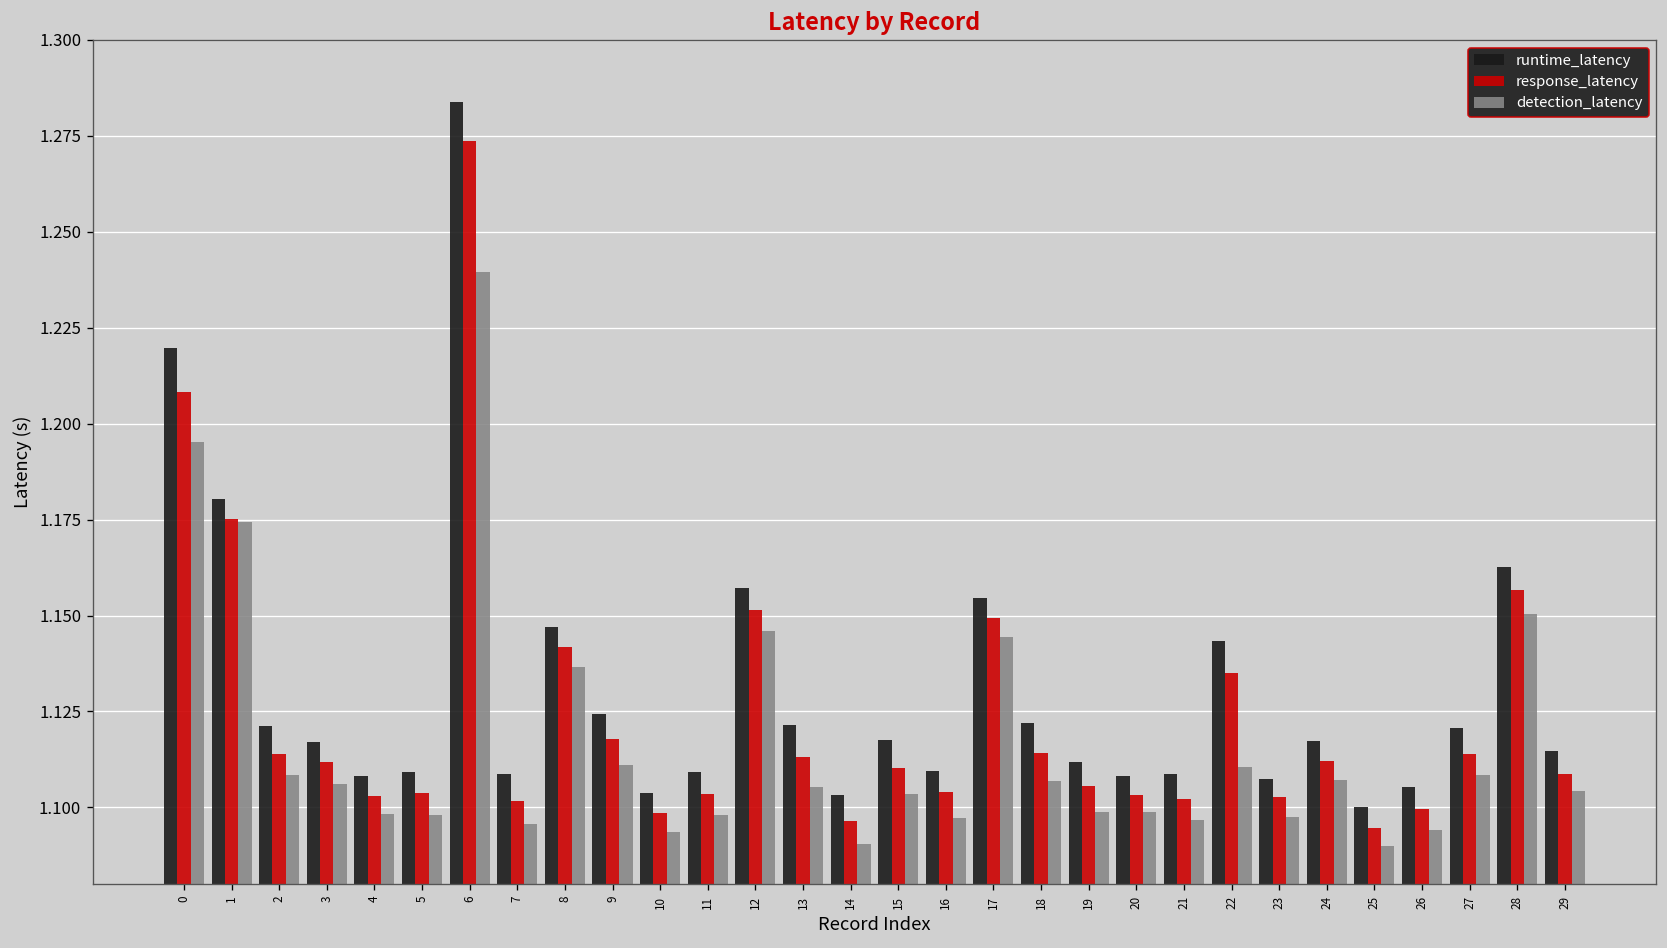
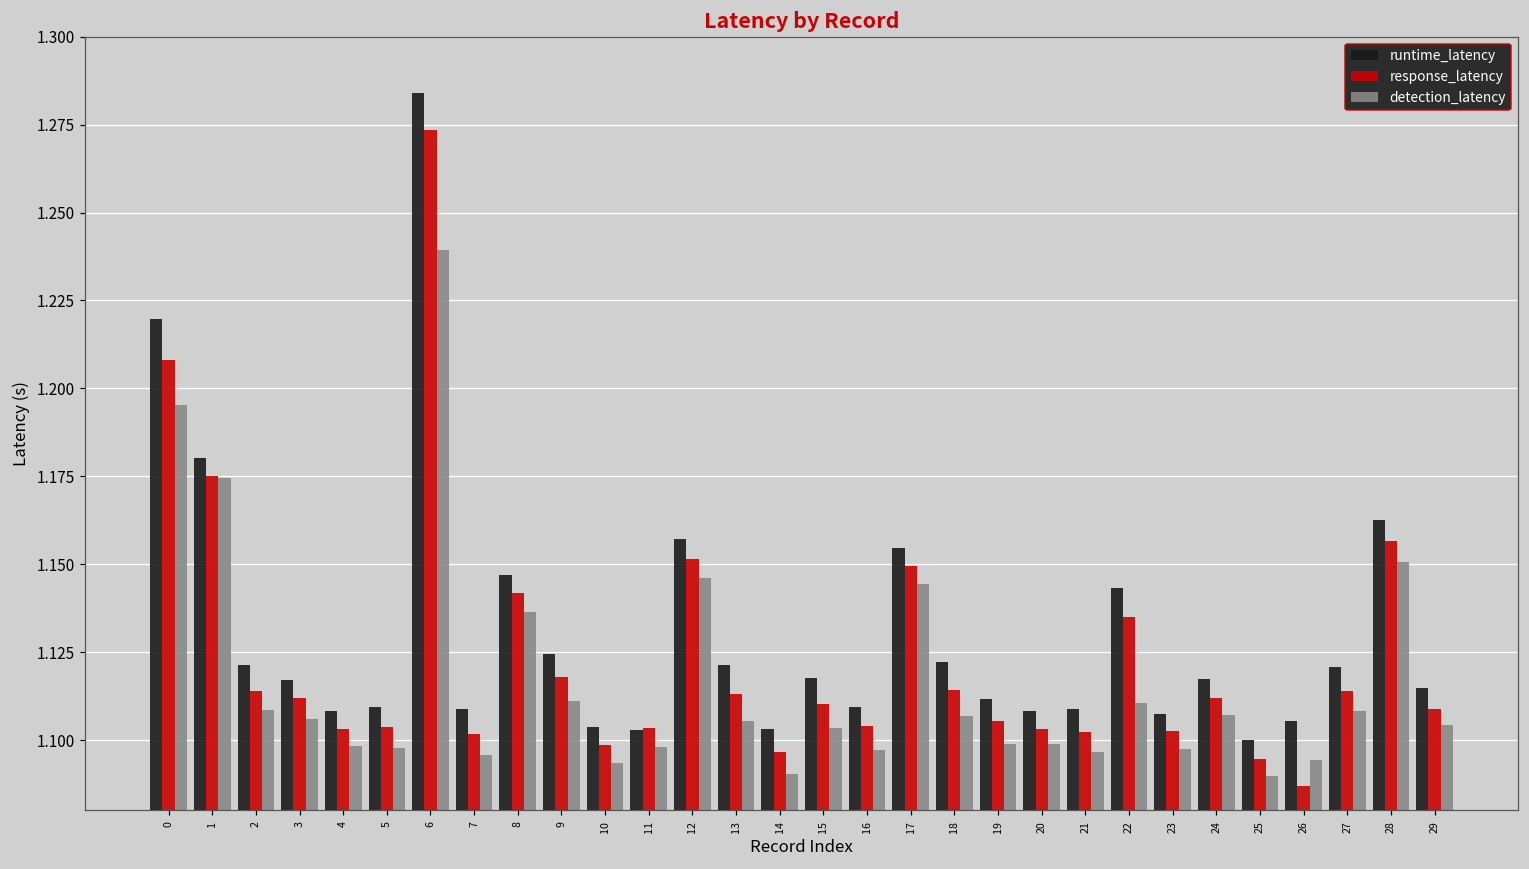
runtime_latency, 11: 1.109 -> 1.103
response_latency, 26: 1.100 -> 1.087
